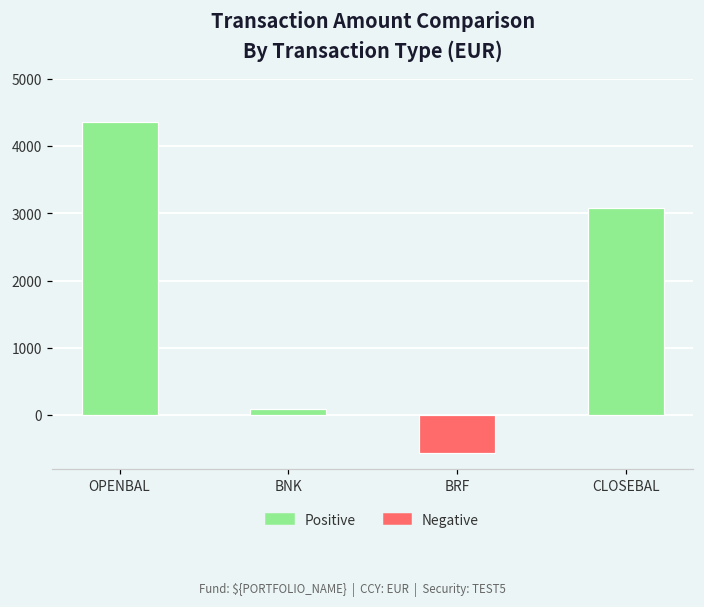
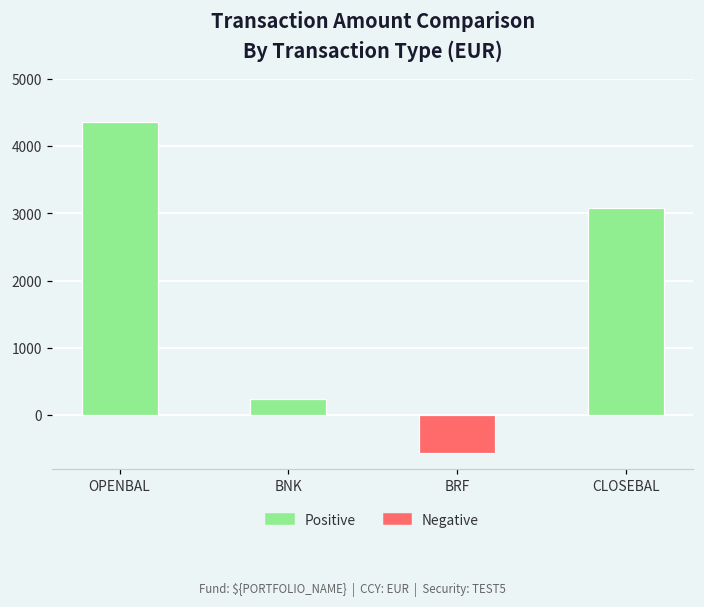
BNK: 100 -> 200
